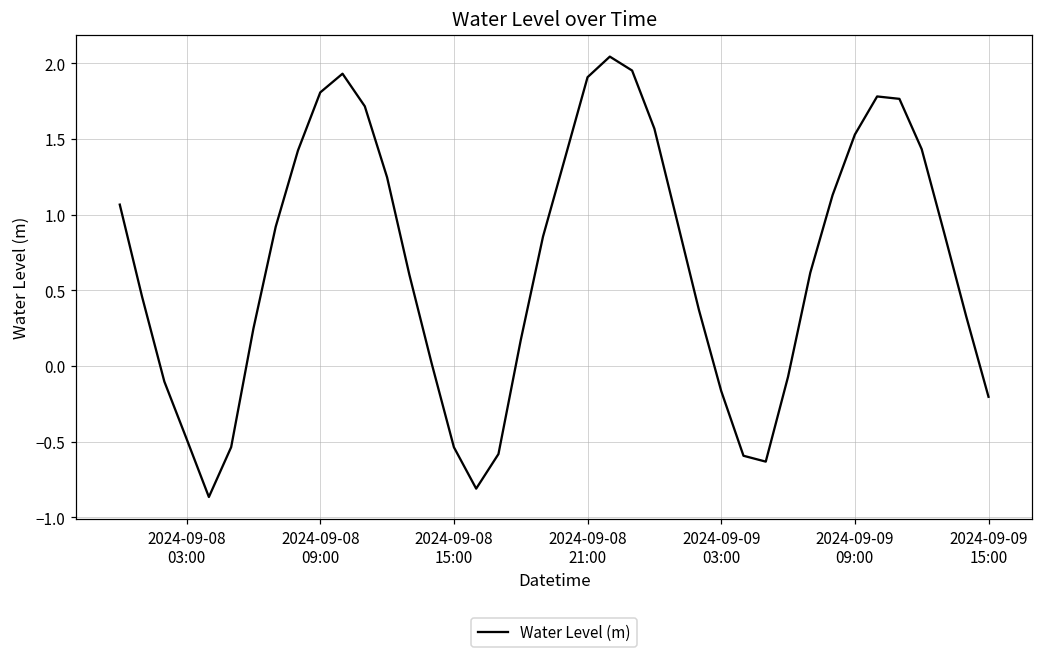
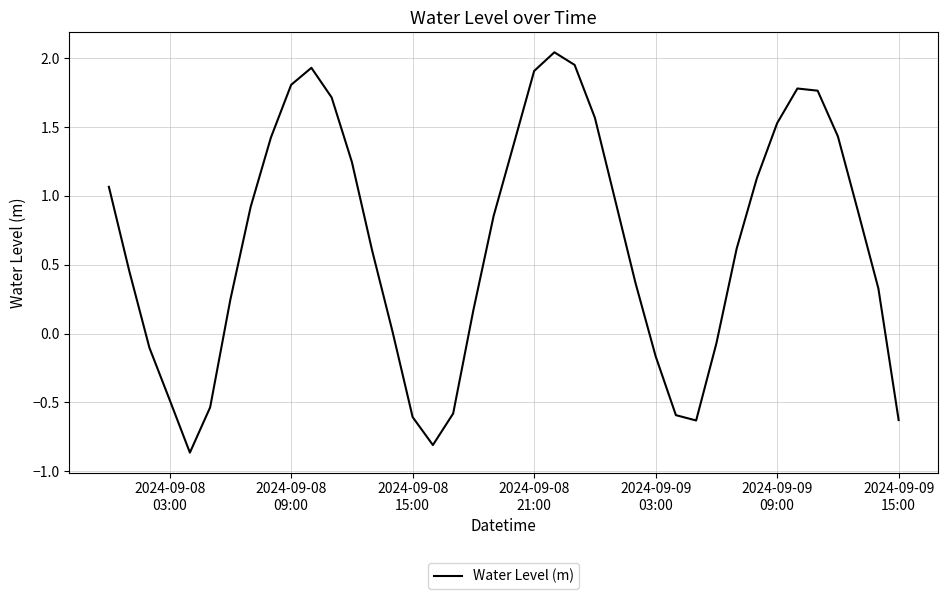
2024-09-08 15:00: -0.54 -> -0.61
2024-09-09 15:00: -0.20 -> -0.63
